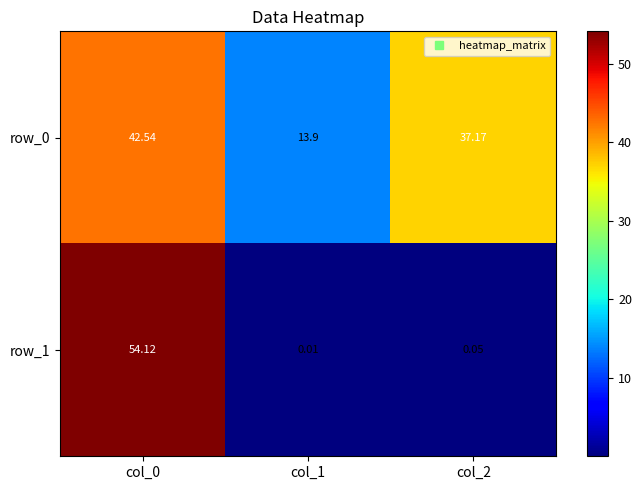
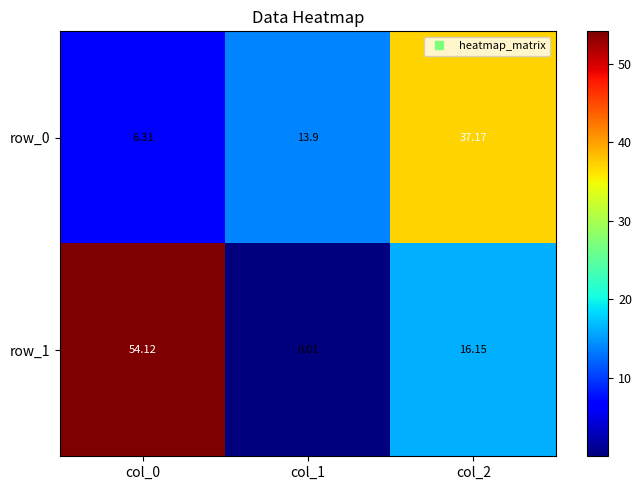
row_0, col_0: 42.54 -> 6.31
row_1, col_2: 0.05 -> 16.15
